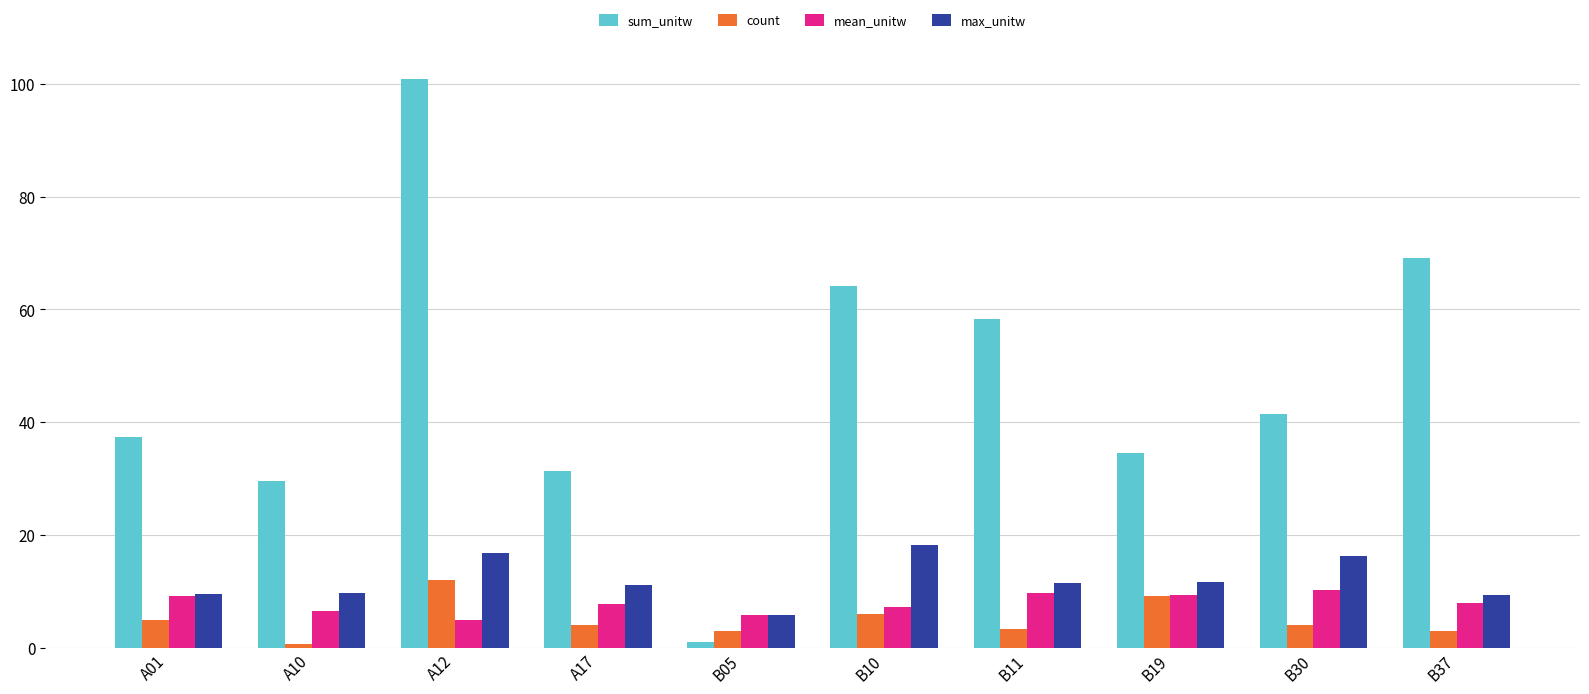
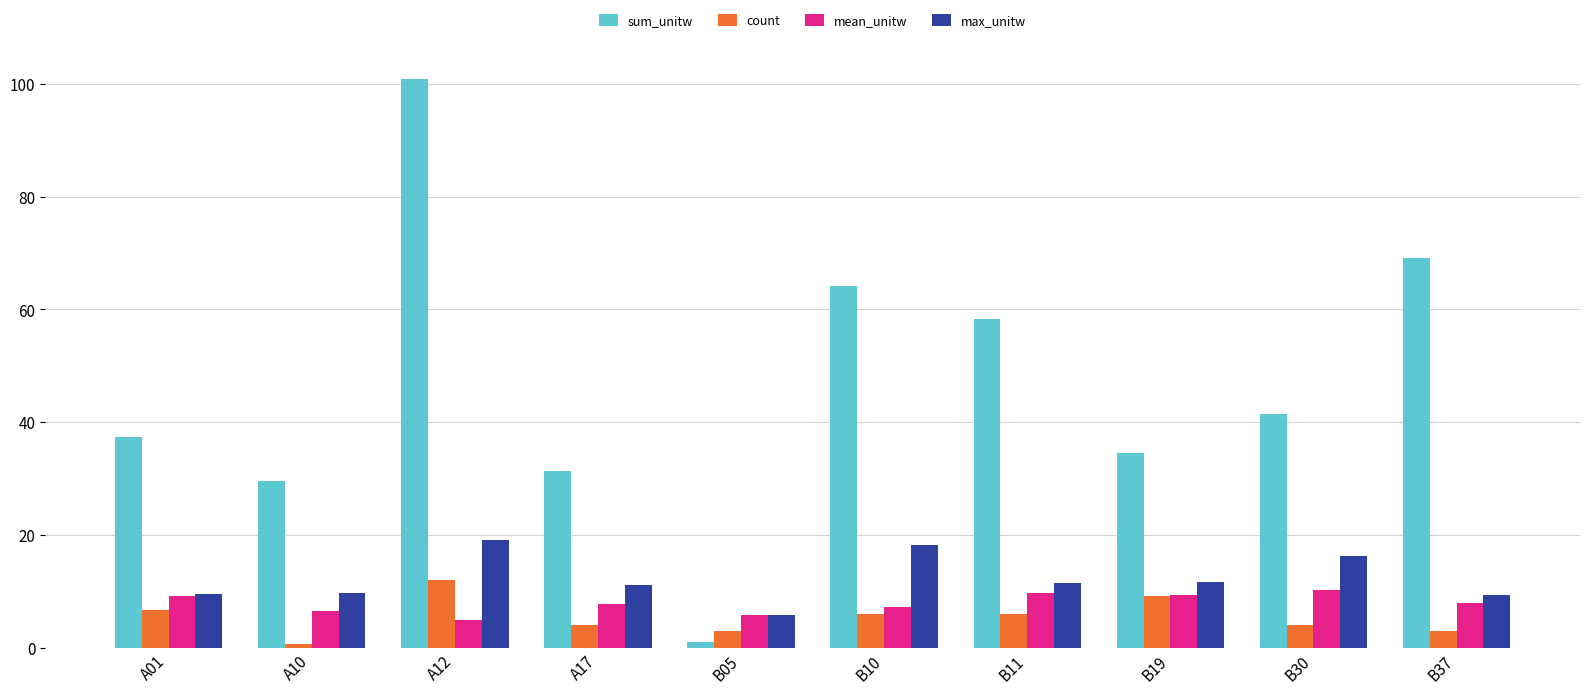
count, A01: 5 -> 7
max_unitw, A12: 17 -> 19
count, B11: 3 -> 6
